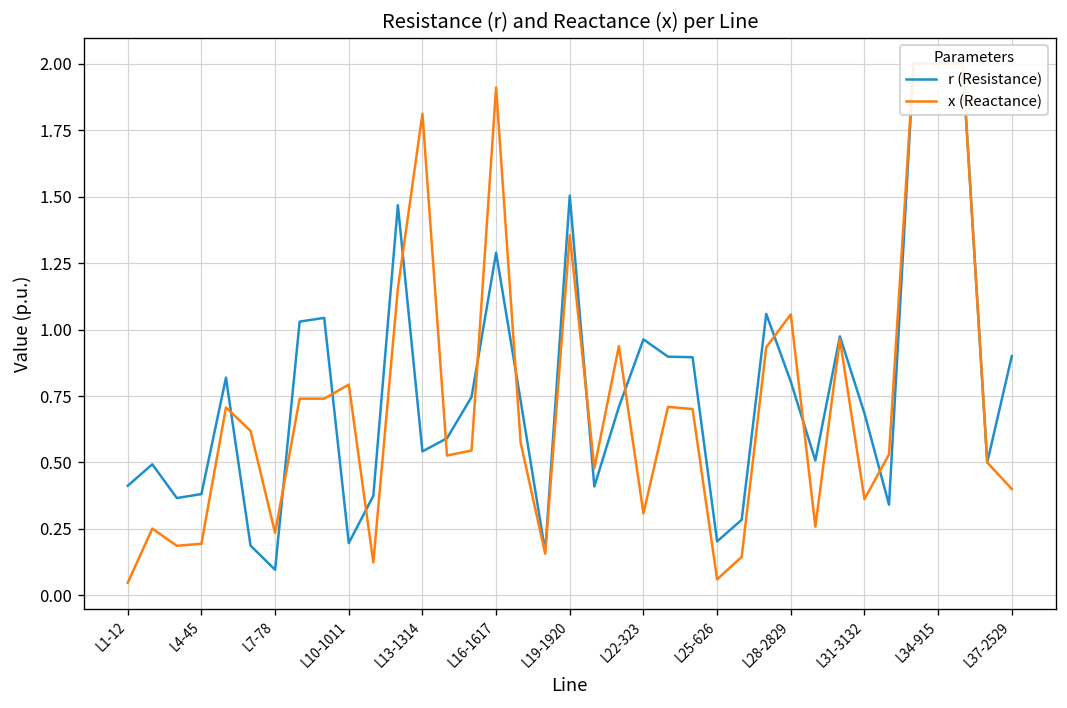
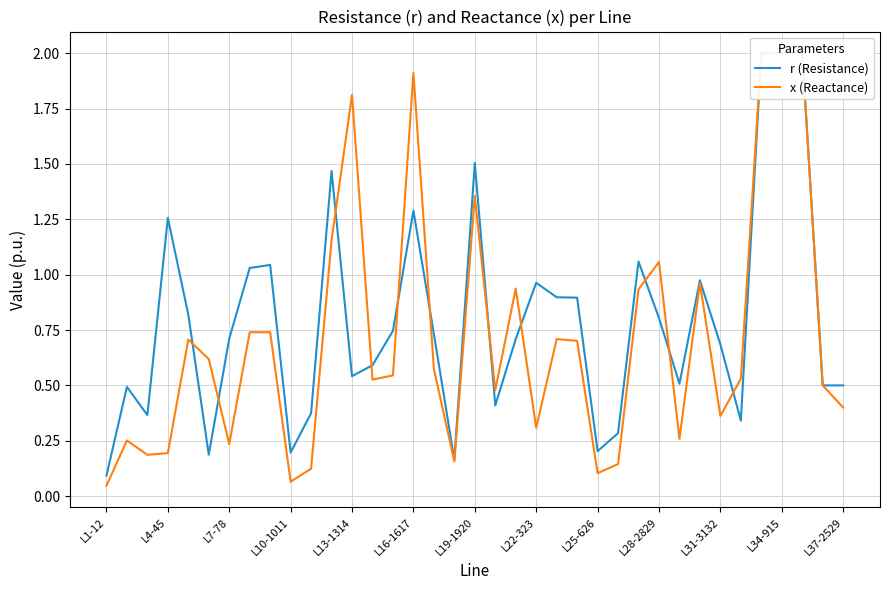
r (Resistance), L1-12: 0.41 -> 0.09
r (Resistance), L4-45: 0.38 -> 1.26
r (Resistance), L7-78: 0.10 -> 0.71
x (Reactance), L10-1011: 0.79 -> 0.07
x (Reactance), L25-626: 0.06 -> 0.10
r (Resistance), L37-2529: 0.9 -> 0.5
